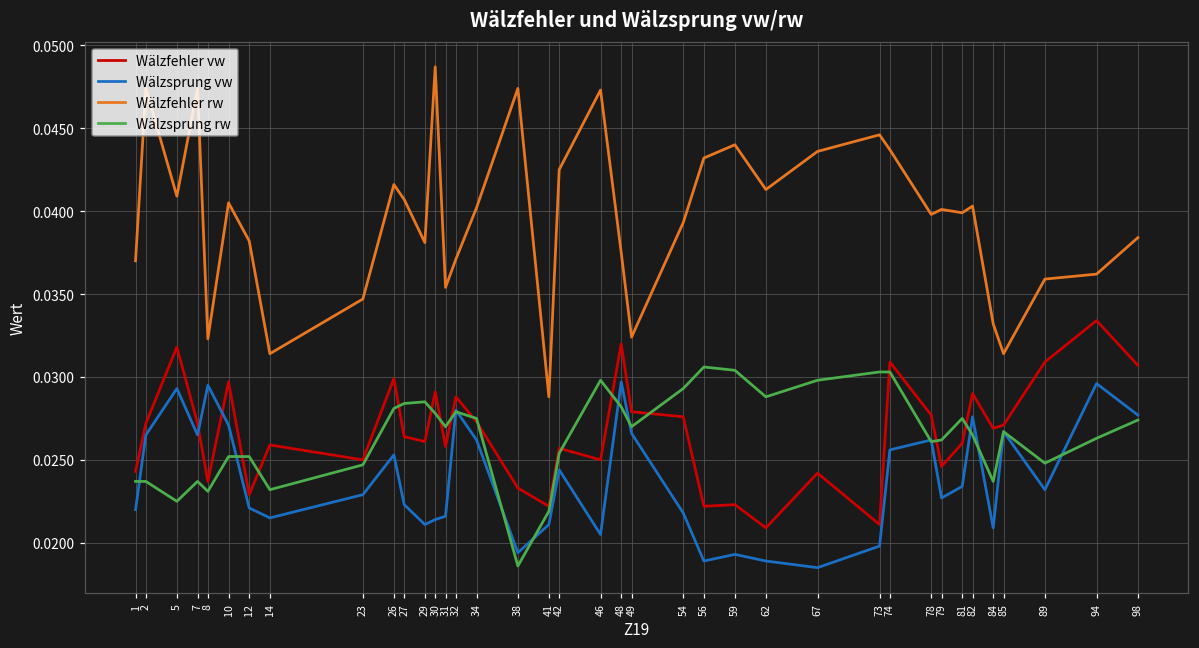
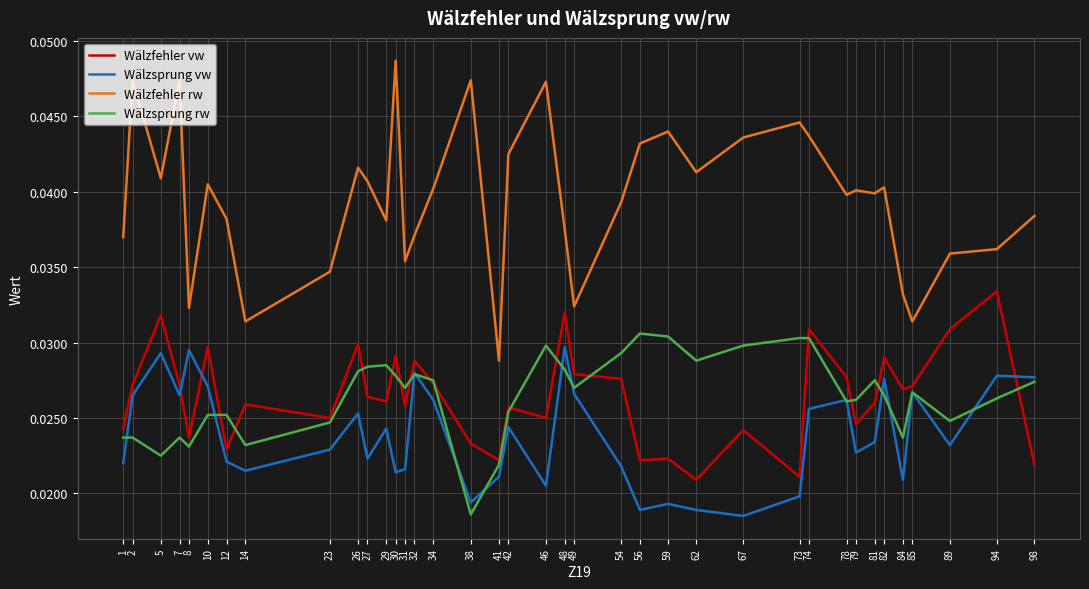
Wälzsprung vw, 29: 0.0211 -> 0.0243
Wälzsprung vw, 94: 0.0296 -> 0.0278
Wälzfehler vw, 98: 0.0307 -> 0.0219
